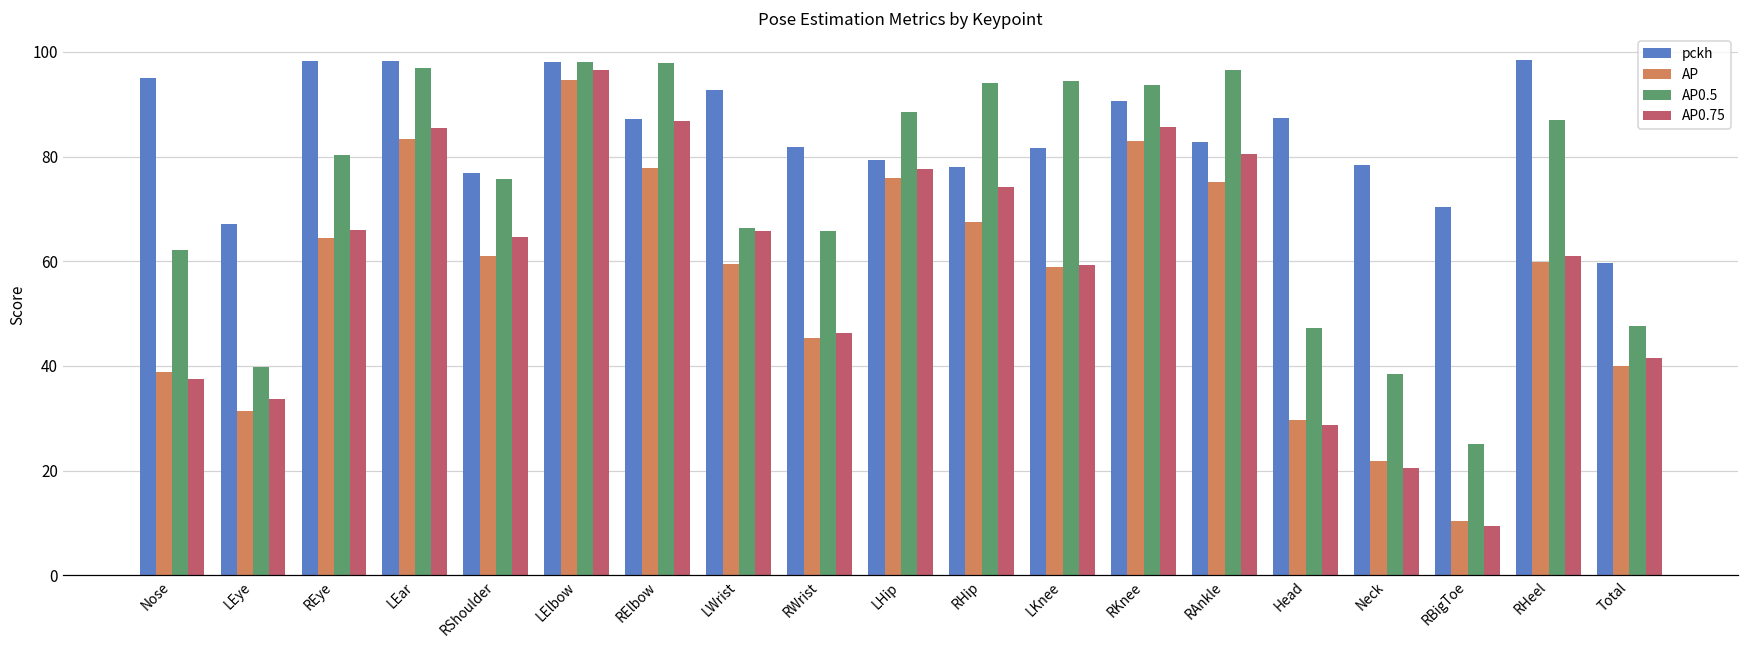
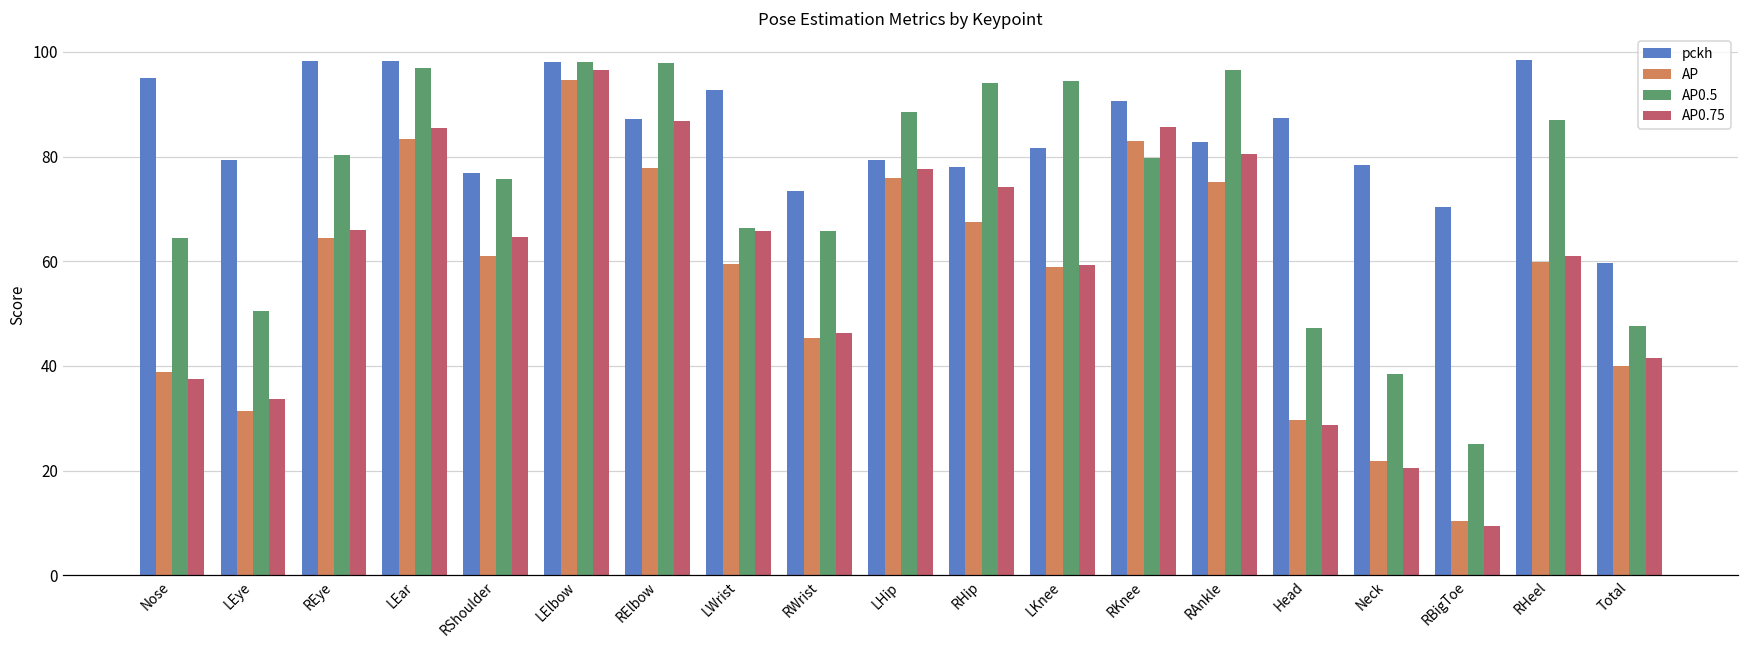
AP0.5, Nose: 62 -> 64
pckh, LEye: 67 -> 79
AP0.5, LEye: 40 -> 51
pckh, RWrist: 82 -> 73
AP0.5, RKnee: 94 -> 80
